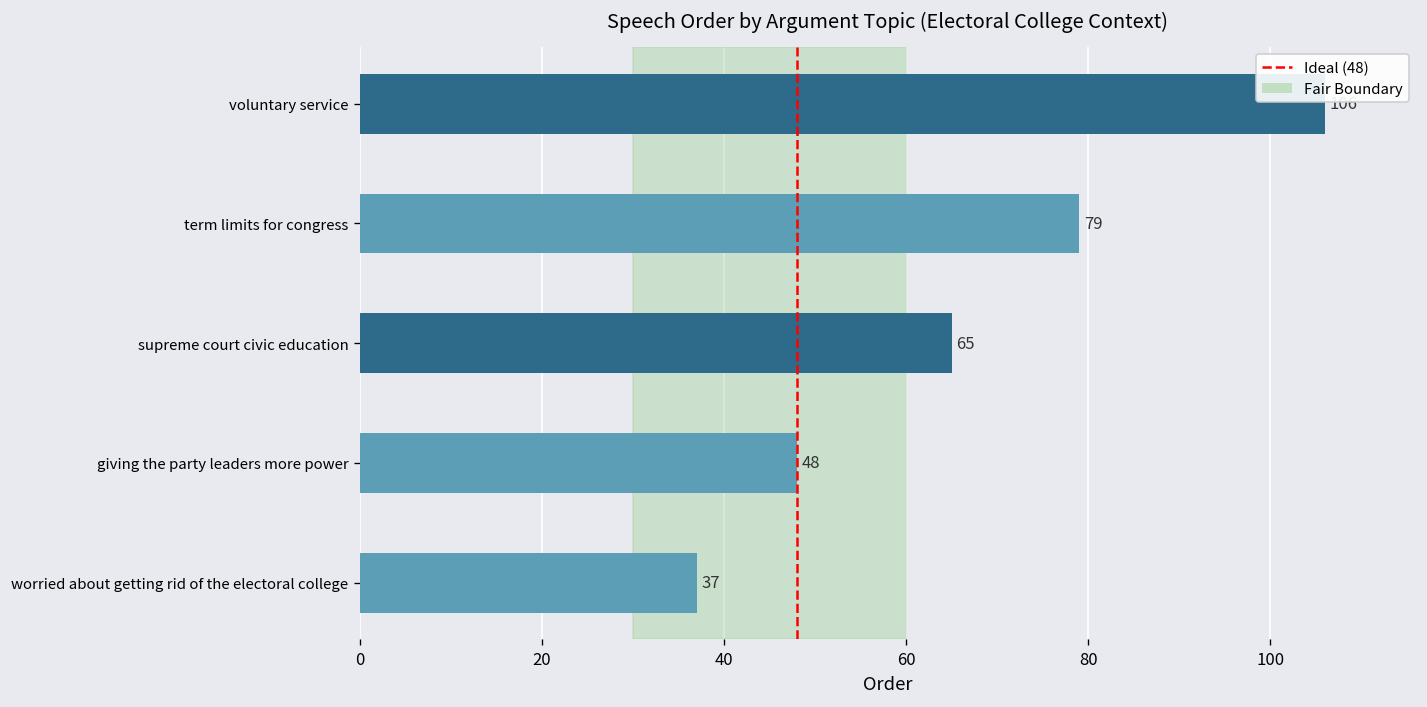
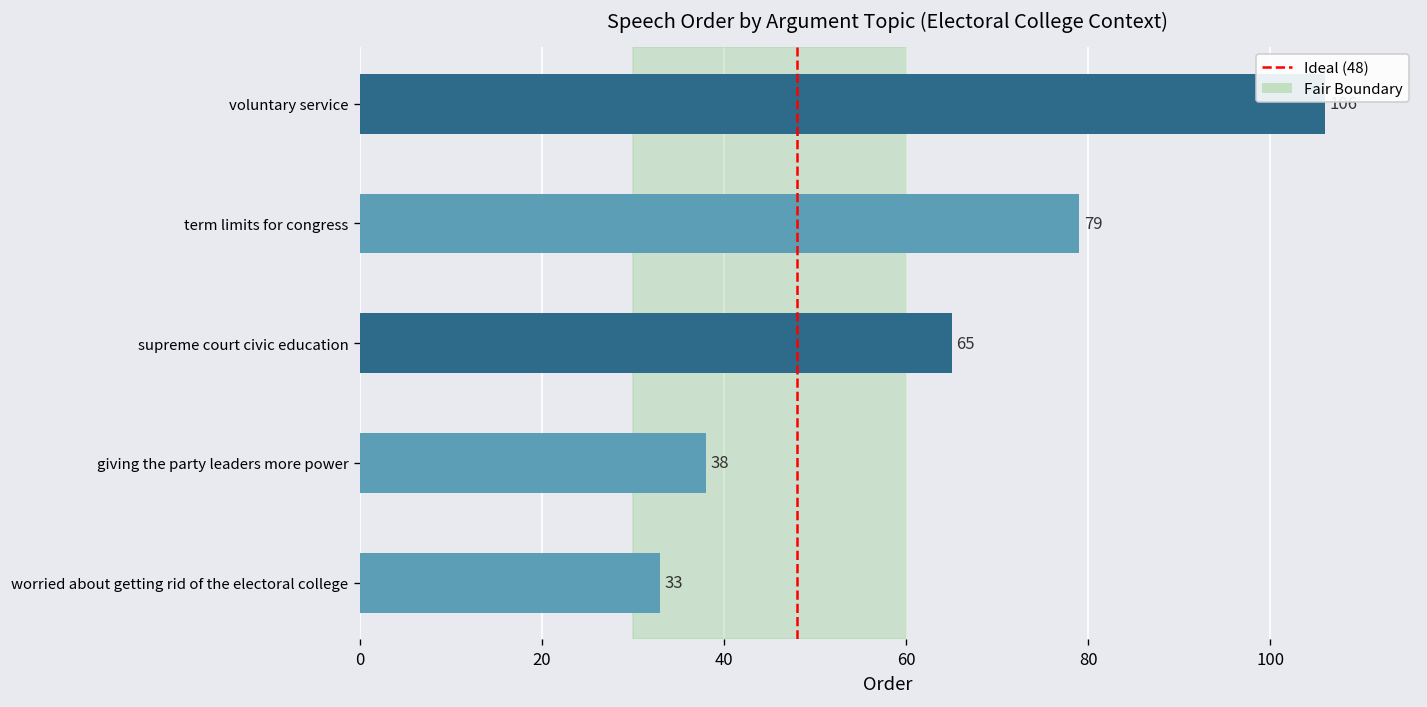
giving the party leaders more power: 48 -> 38
worried about getting rid of the electoral college: 37 -> 33
